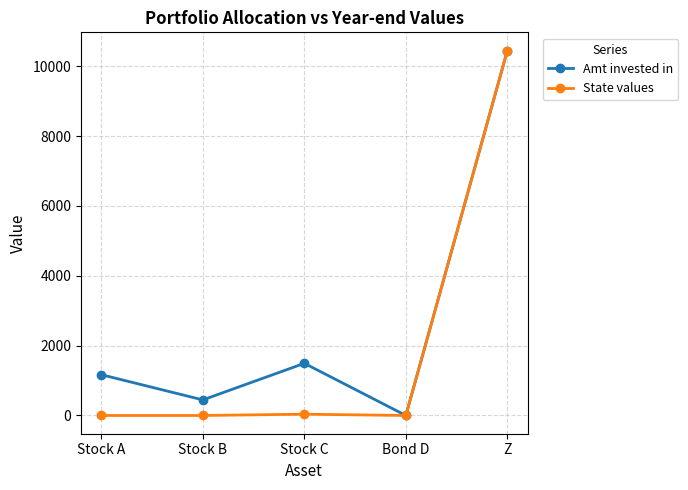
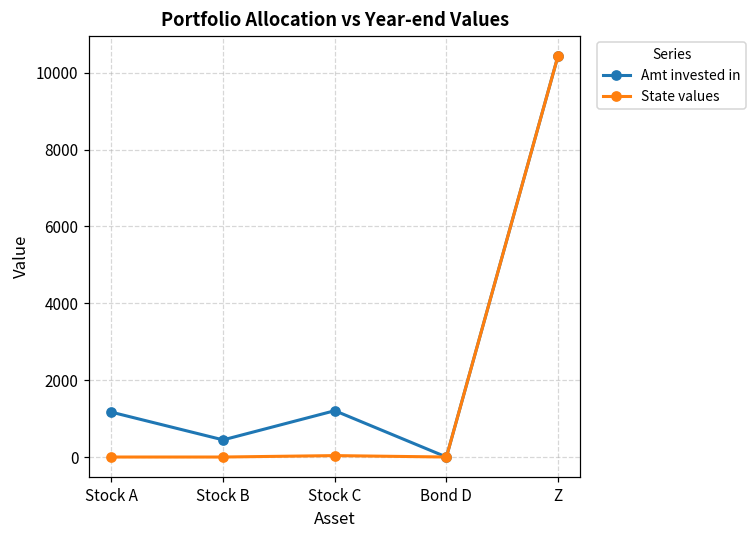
Amt invested in, Stock C: 1500 -> 1200
